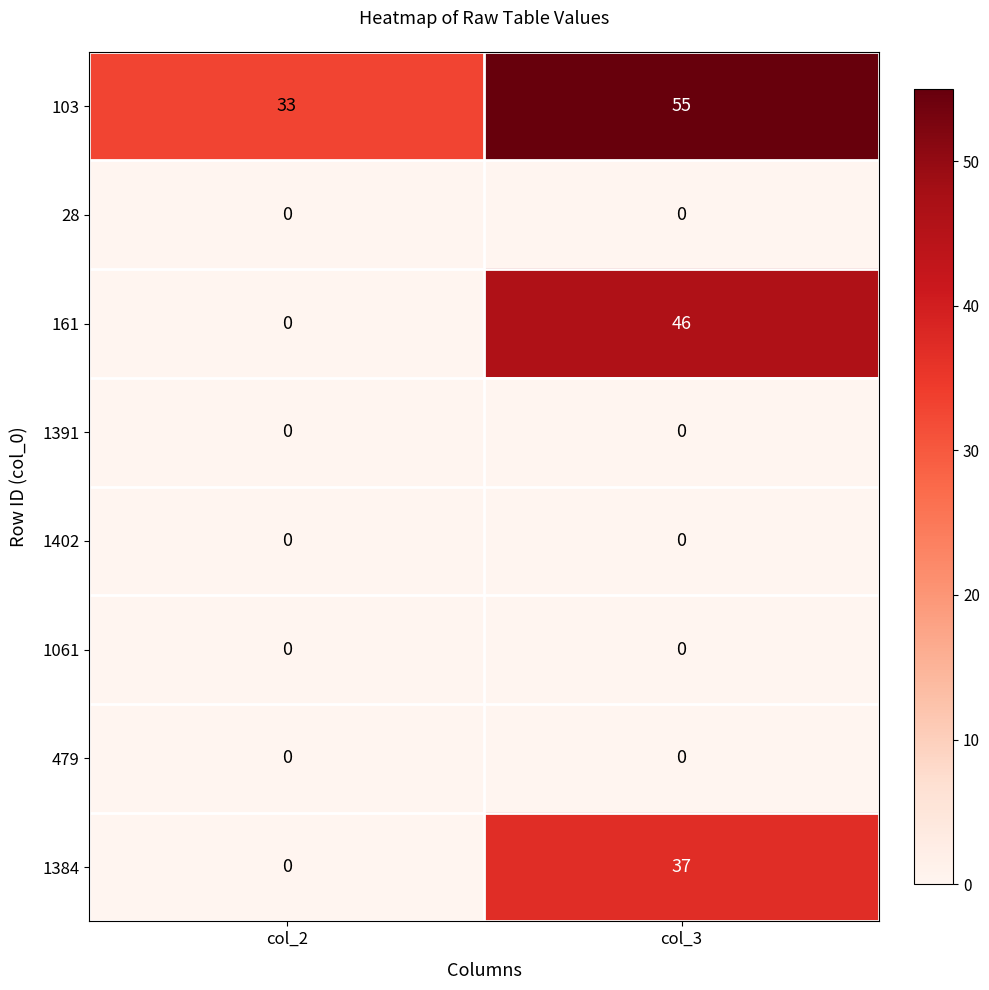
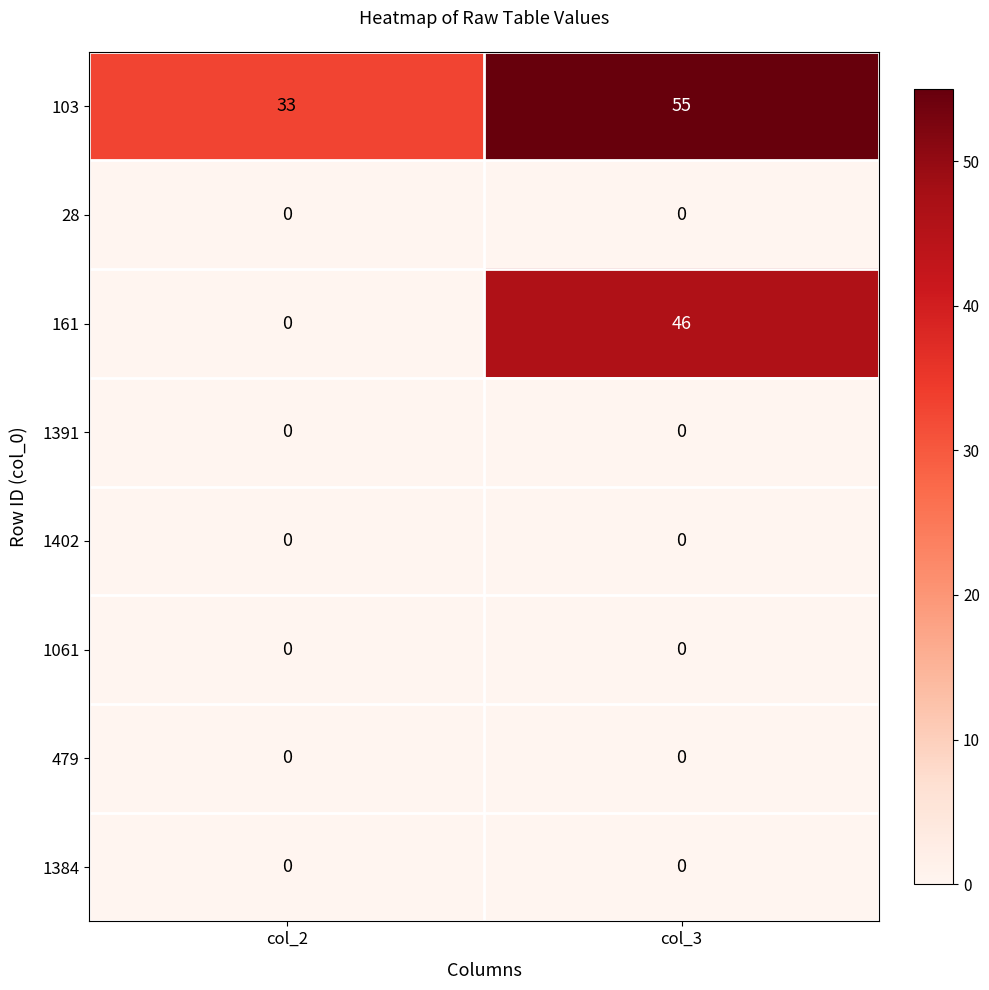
1384, col_3: 37 -> 0
